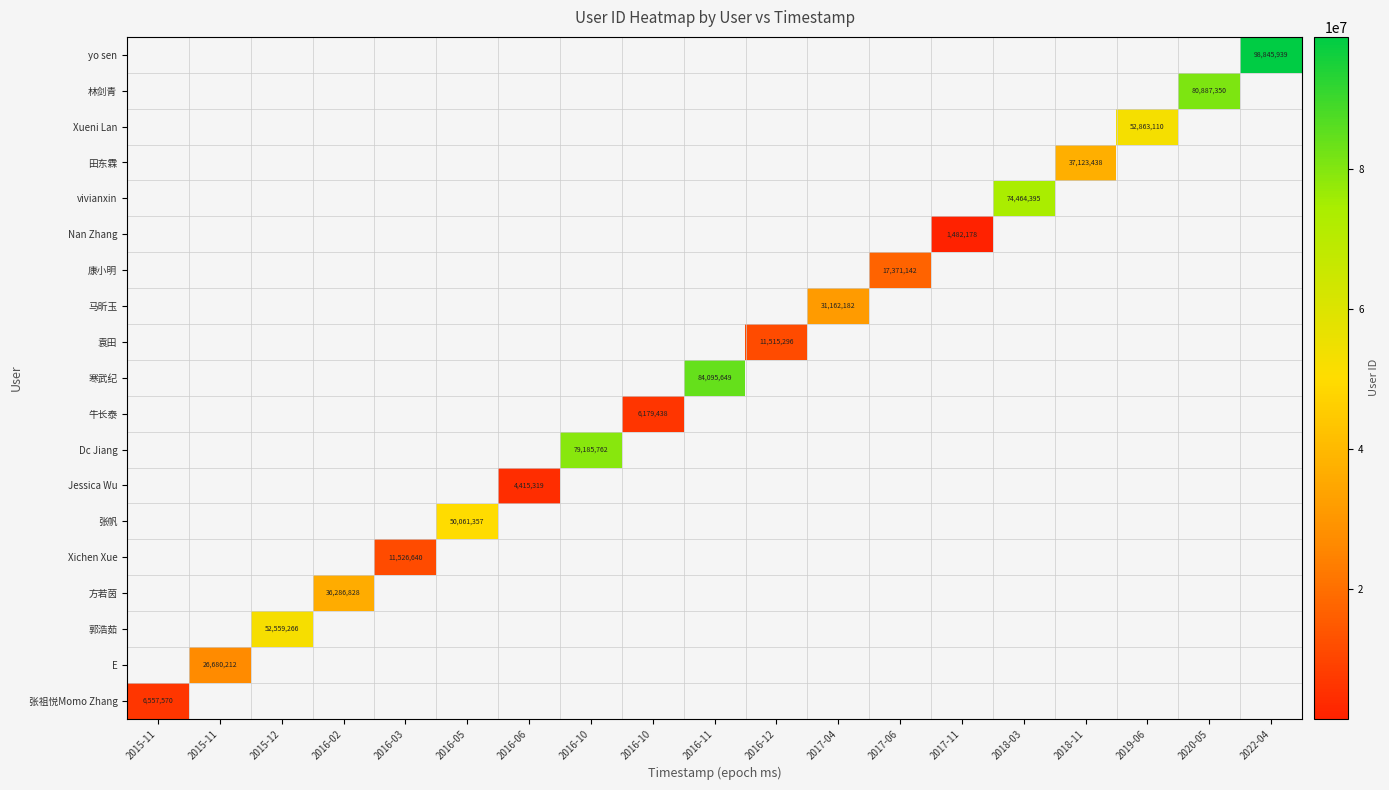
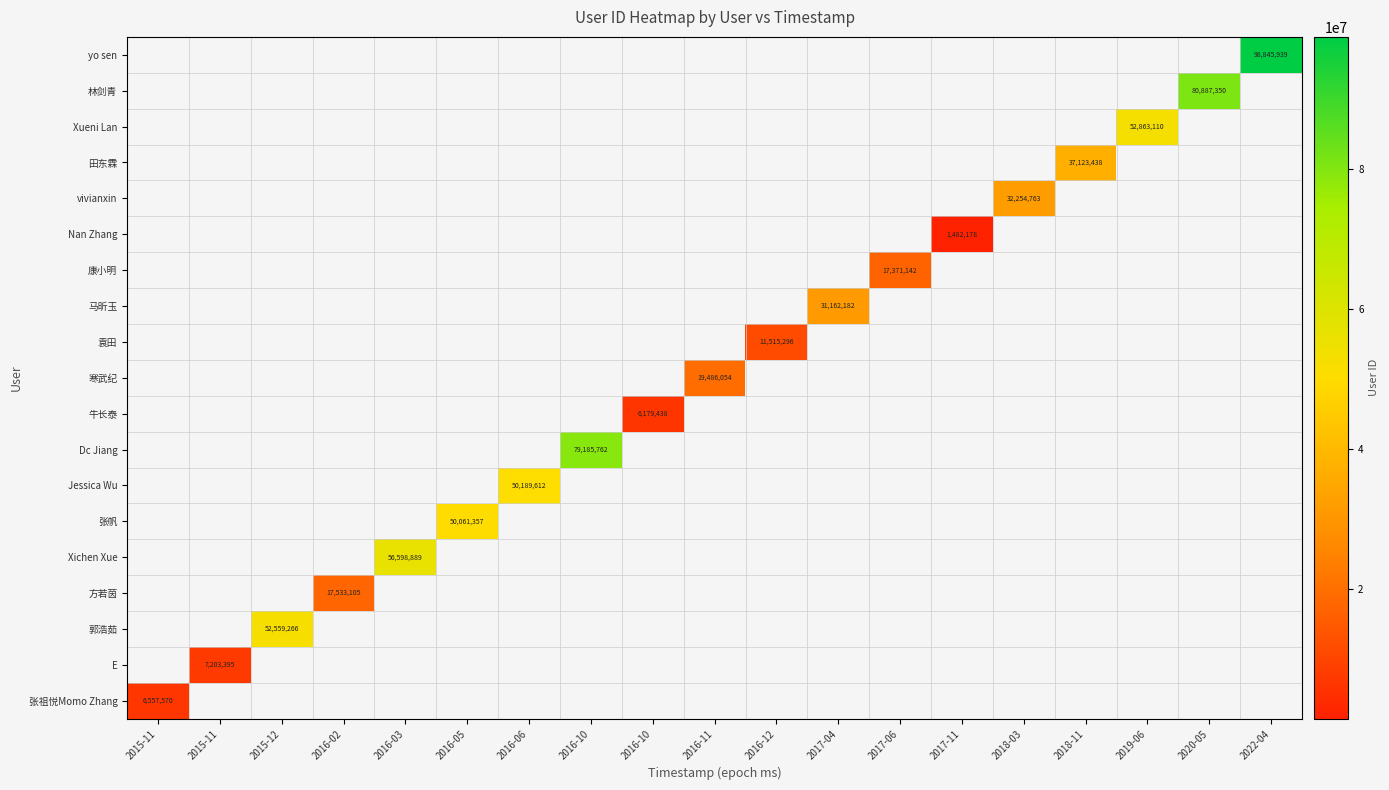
vivianxin, 2018-03: 74,464,395 -> 32,254,763
寒武纪, 2016-11: 84,095,649 -> 19,486,054
Jessica Wu, 2016-06: 4,415,319 -> 50,189,612
Xichen Xue, 2016-03: 11,526,640 -> 56,598,889
方若茵, 2016-02: 36,286,828 -> 17,533,105
E, 2015-11: 26,680,212 -> 7,203,395
